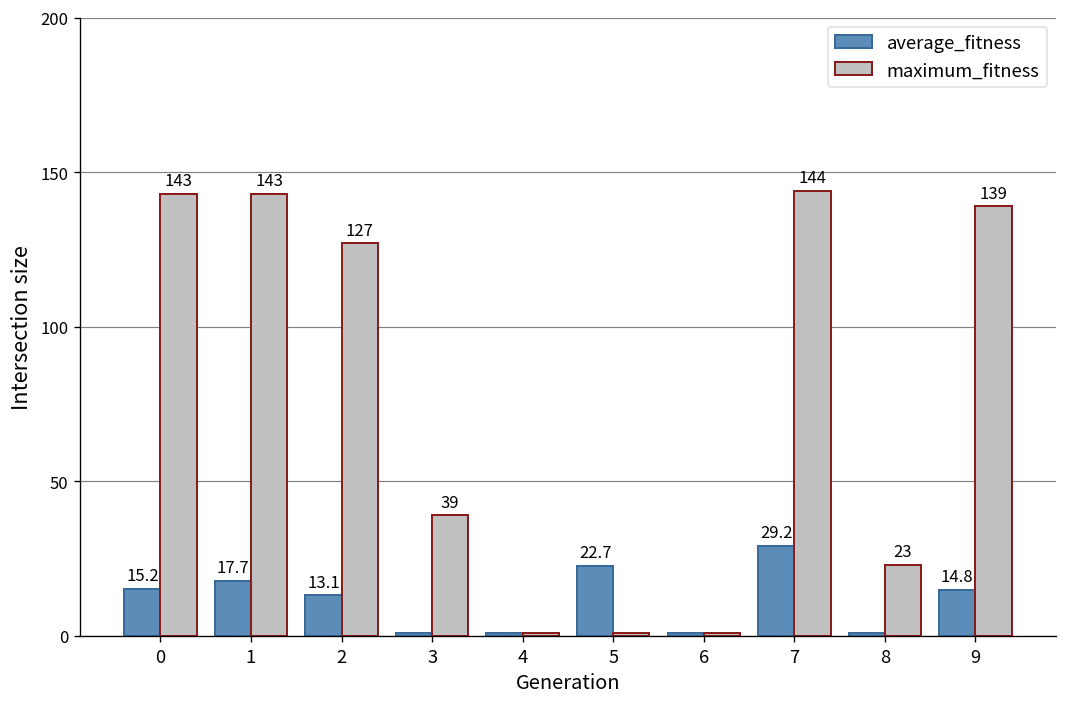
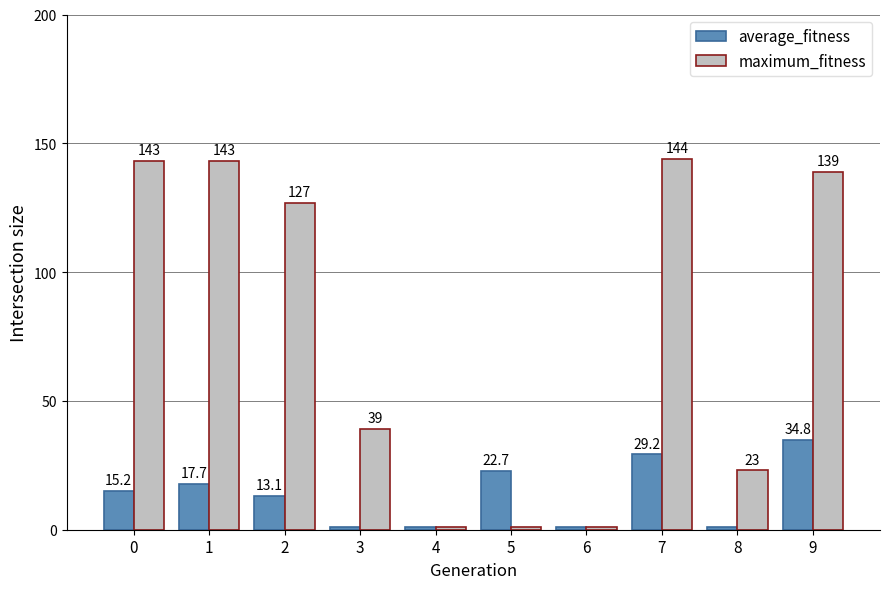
average_fitness, 9: 14.8 -> 34.8
